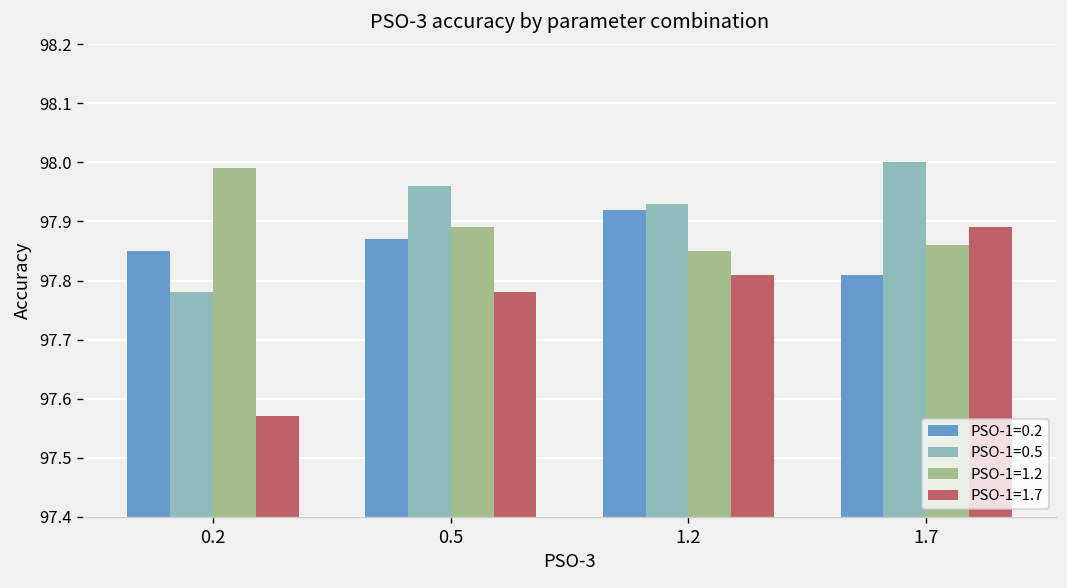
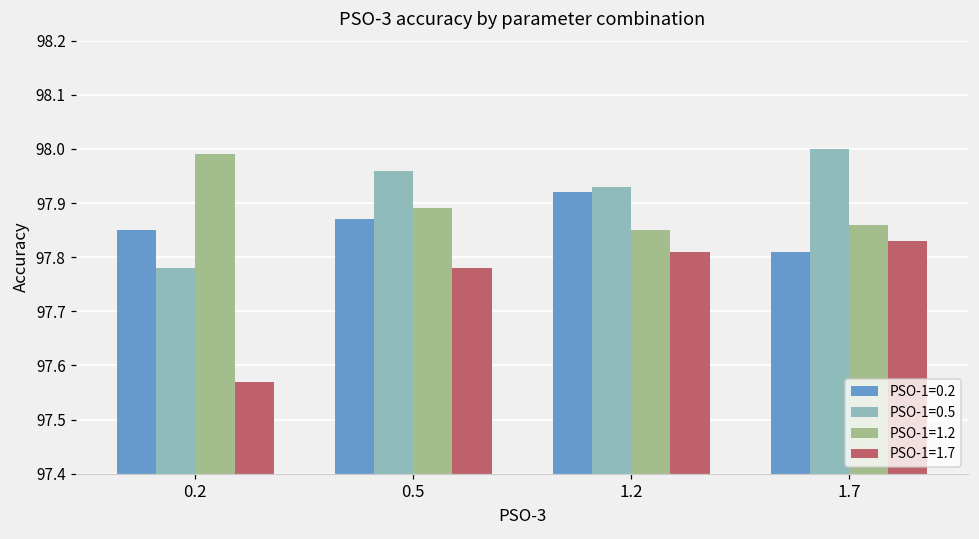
PSO-1=1.7, 1.7: 97.89 -> 97.83
